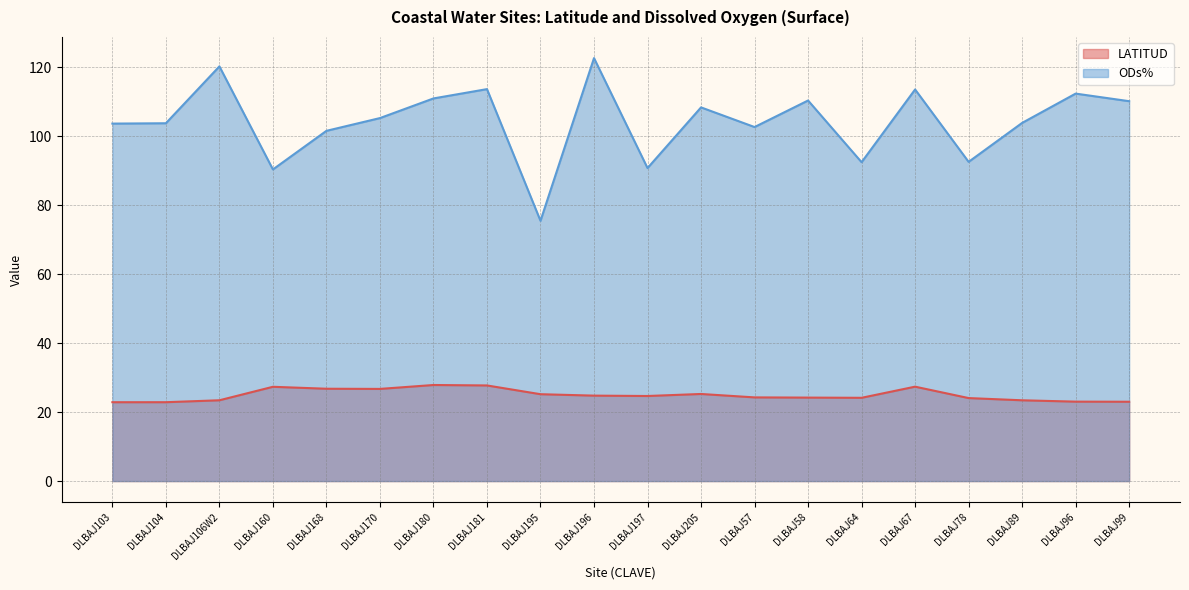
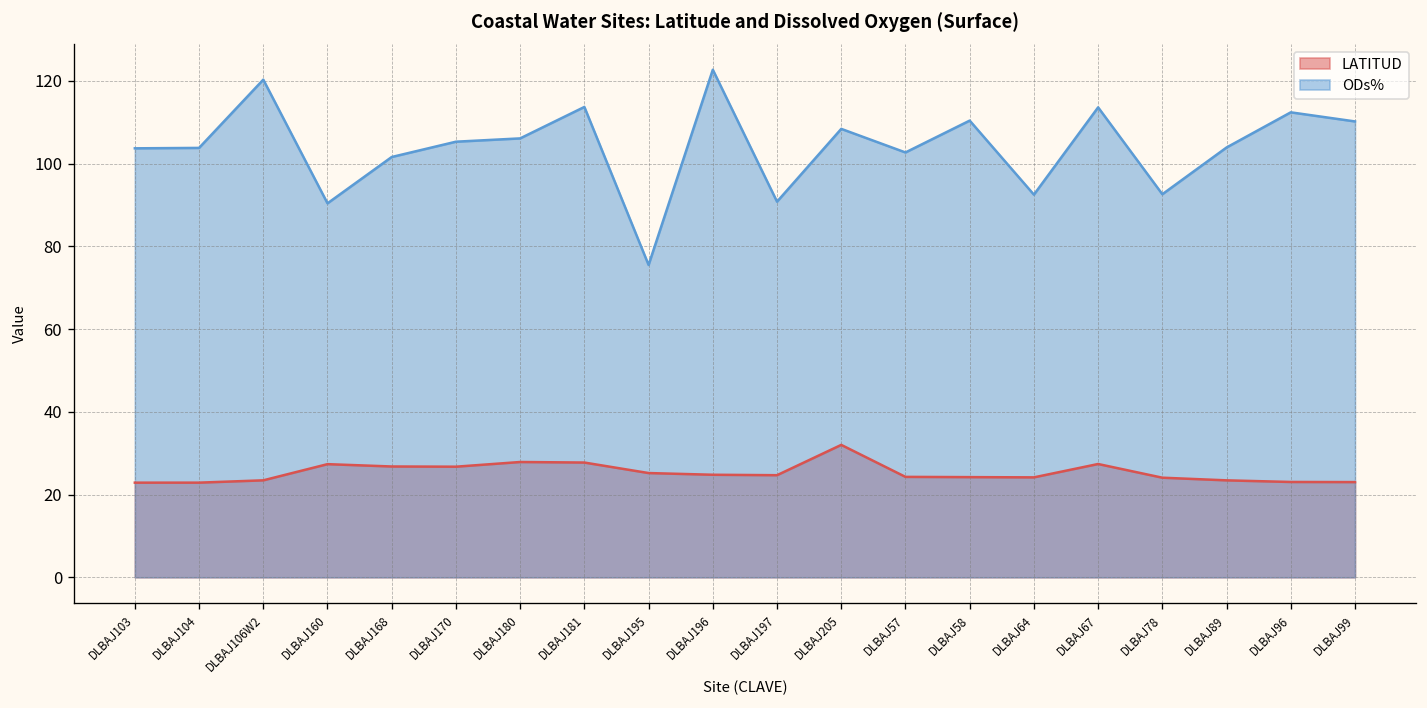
ODs%, DLBAJ180: 111 -> 106
LATITUD, DLBAJ205: 25 -> 32
